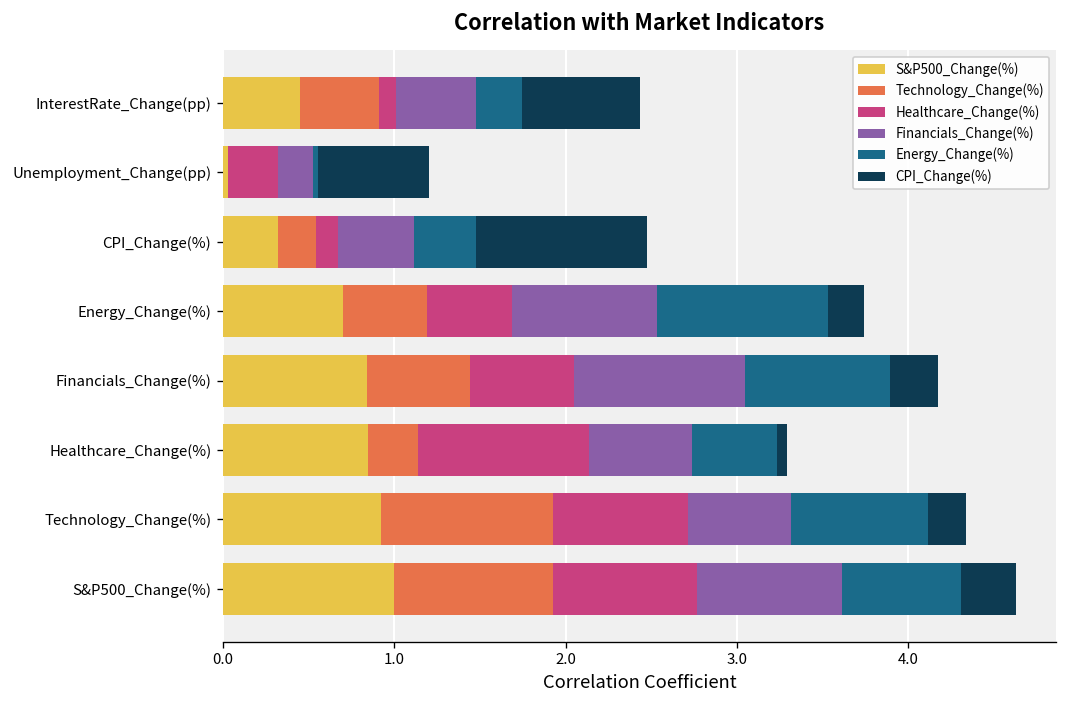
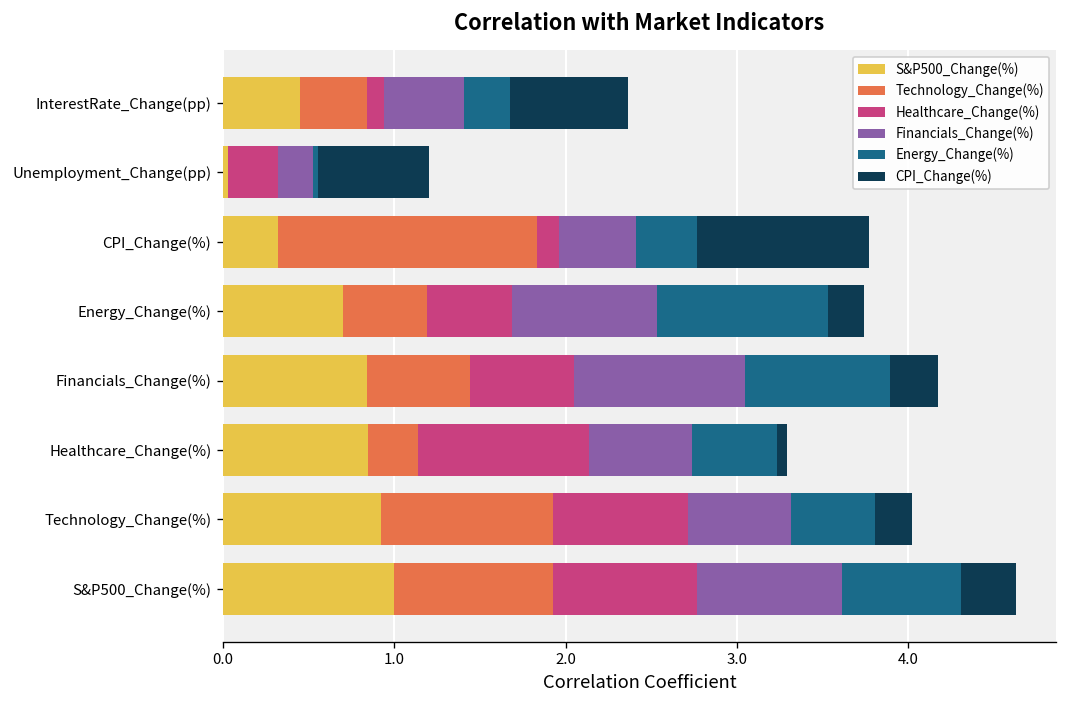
Technology_Change(%), InterestRate_Change(pp): 0.46 -> 0.39
Technology_Change(%), CPI_Change(%): 0.22 -> 1.51
Energy_Change(%), Technology_Change(%): 0.80 -> 0.49
